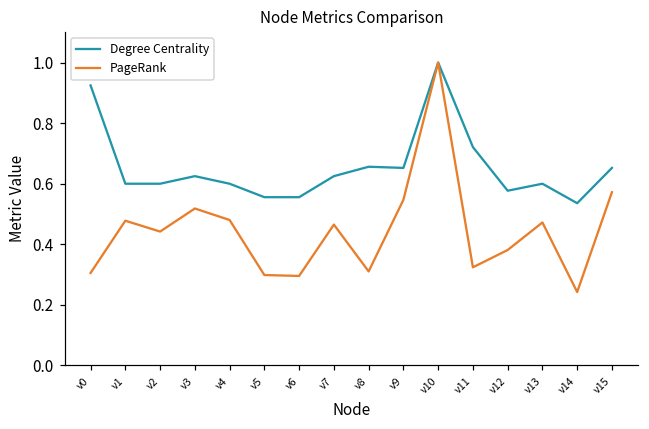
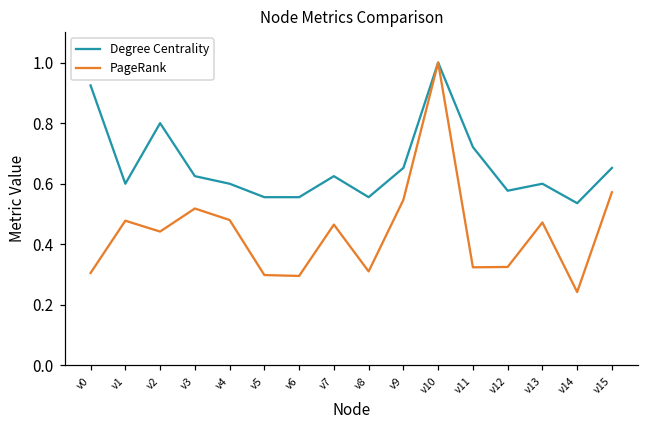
Degree Centrality, v2: 0.6 -> 0.8
Degree Centrality, v8: 0.66 -> 0.56
PageRank, v12: 0.38 -> 0.33
